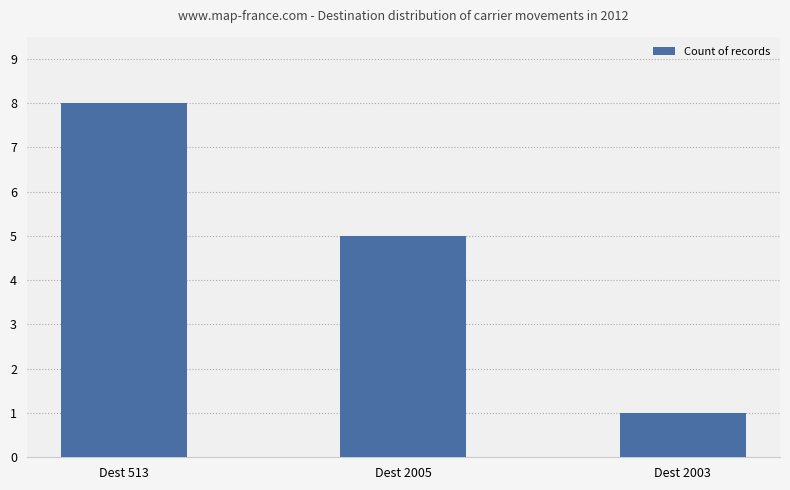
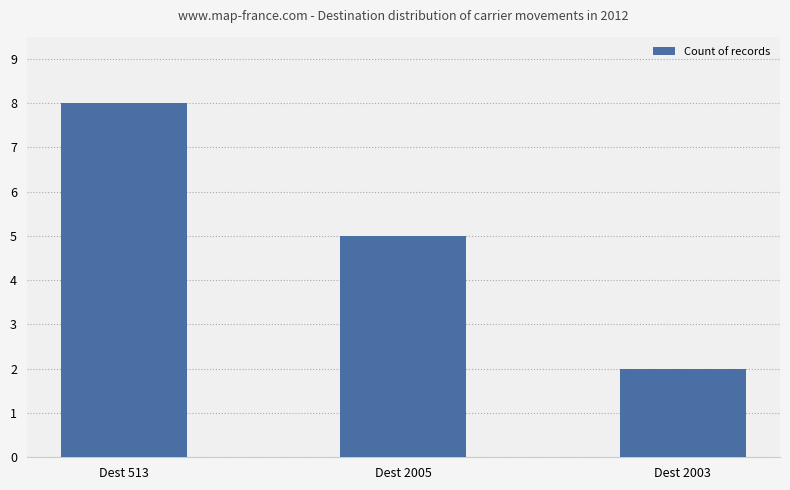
Dest 2003: 1 -> 2
